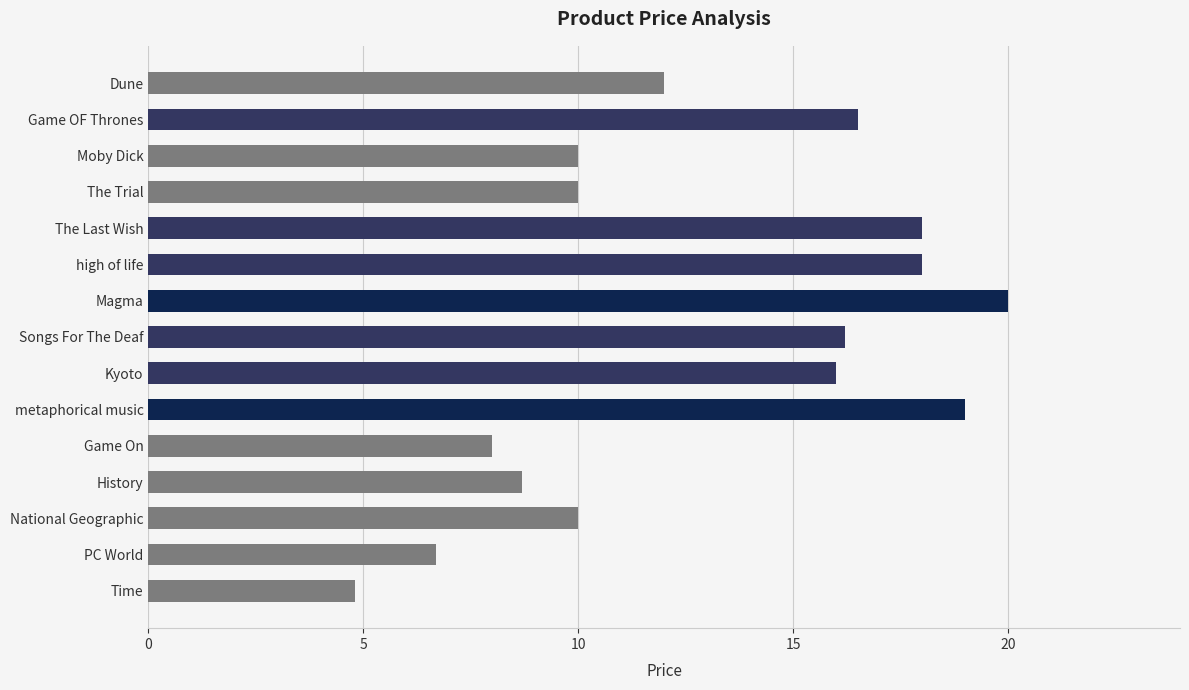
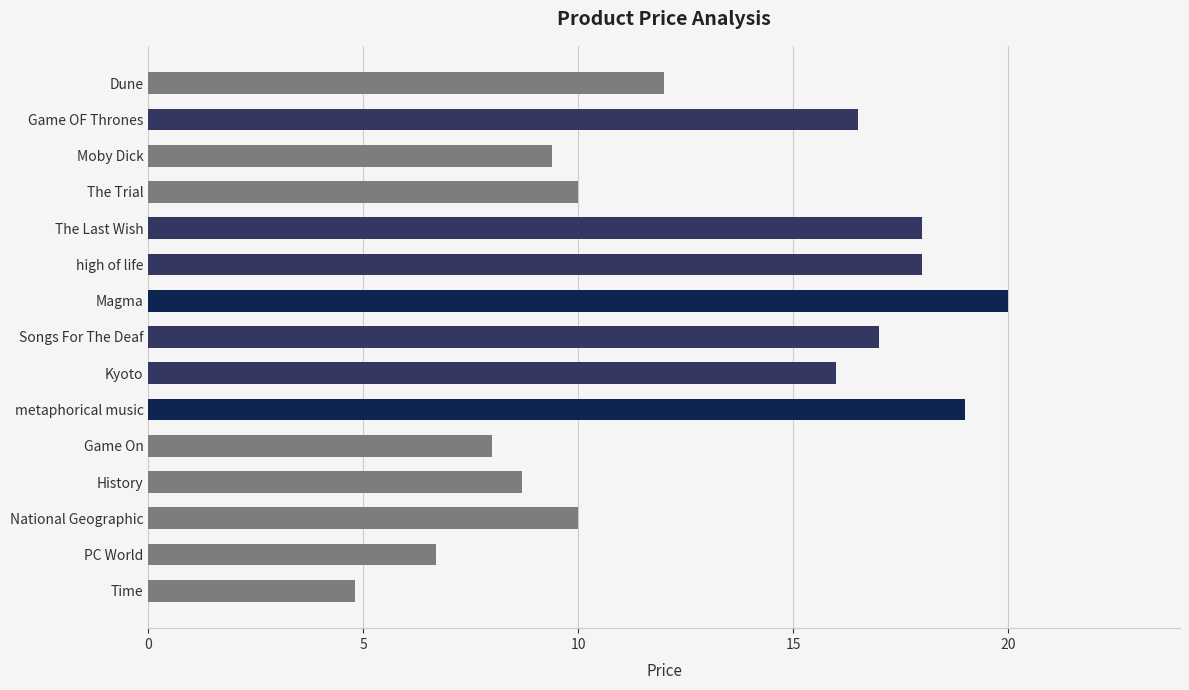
Moby Dick: 10.0 -> 9.4
Songs For The Deaf: 16.2 -> 17.0
